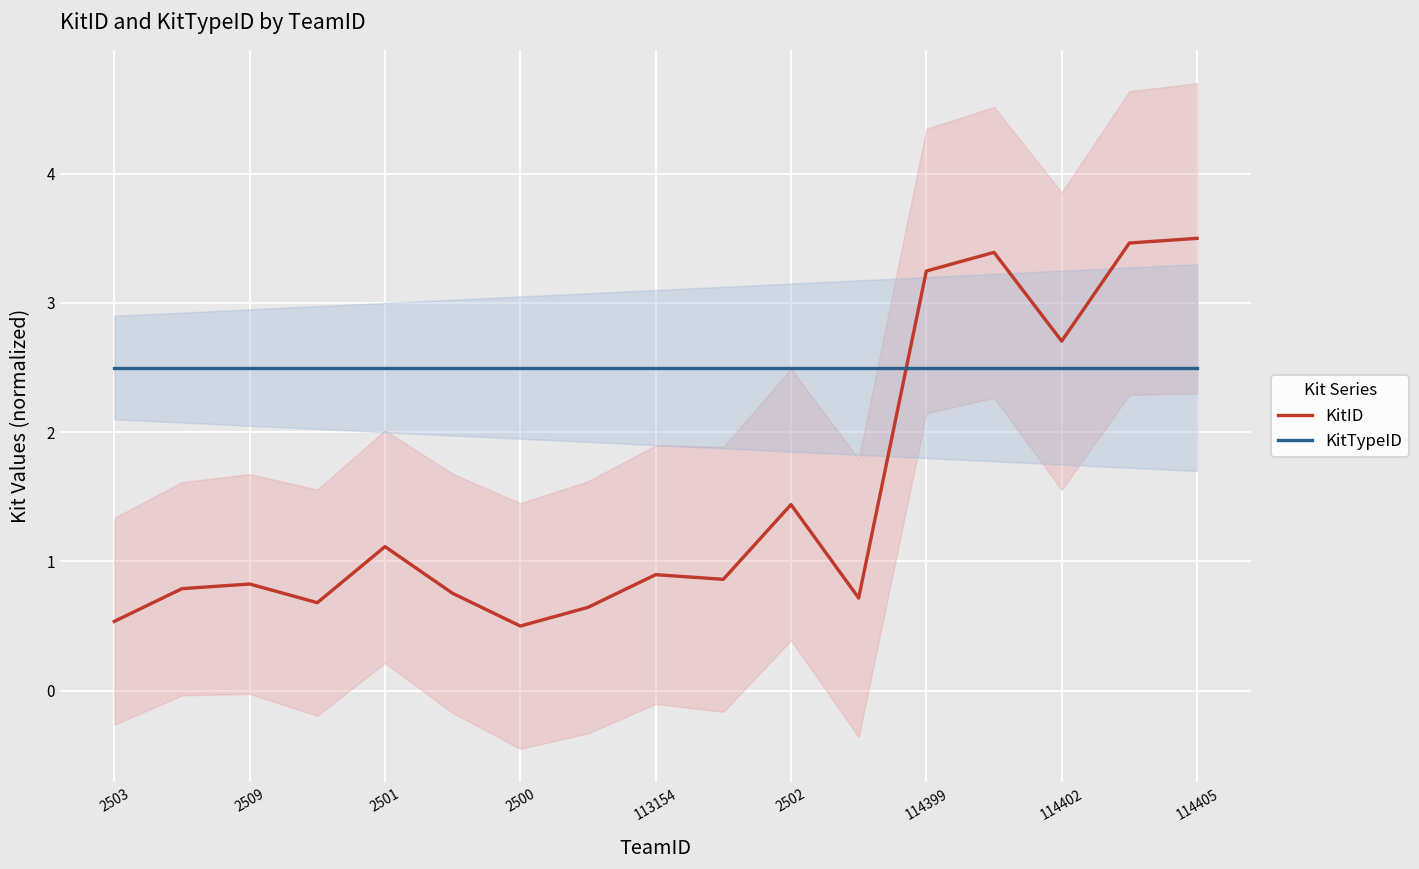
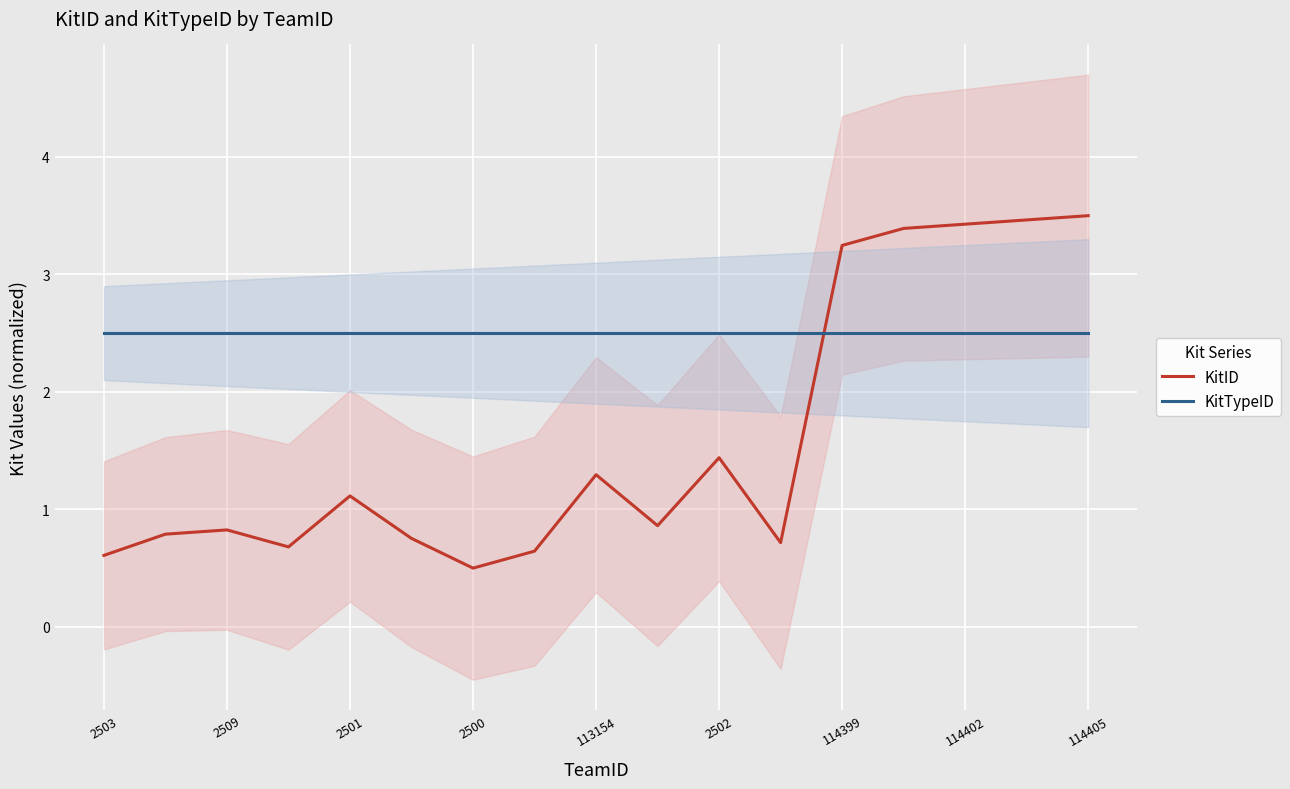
KitID, 2503: 0.54 -> 0.61
KitID, 113154: 0.90 -> 1.30
KitID, 114402: 2.70 -> 3.43
